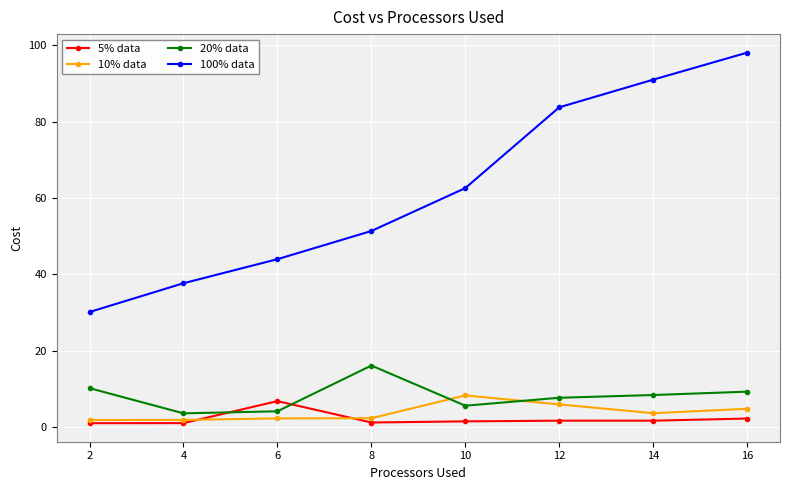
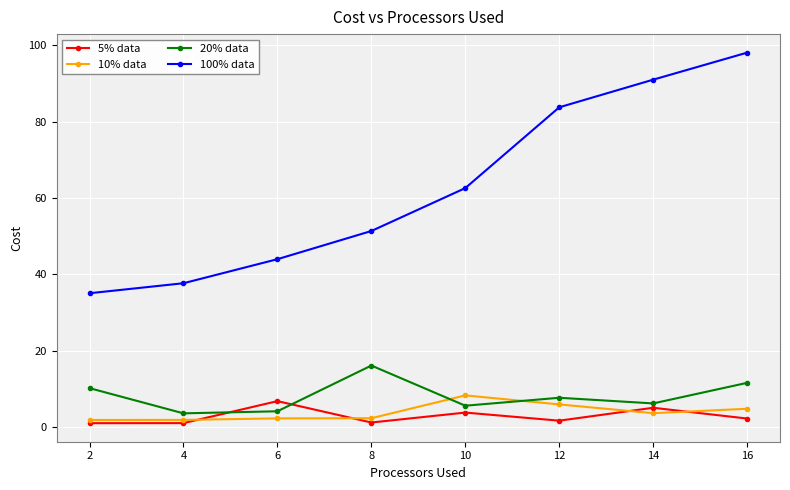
100% data, 2: 30 -> 35
5% data, 10: 2 -> 4
5% data, 14: 2 -> 5
20% data, 14: 8 -> 6
20% data, 16: 9 -> 12
